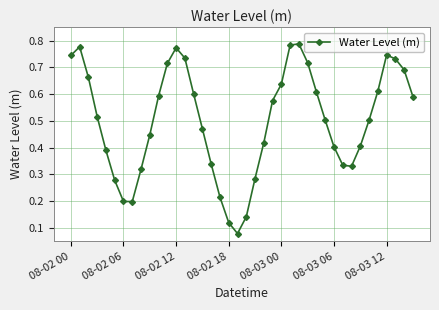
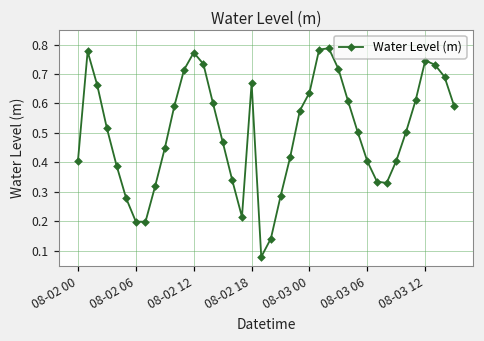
08-02 00: 0.74 -> 0.41
08-02 18: 0.12 -> 0.67
